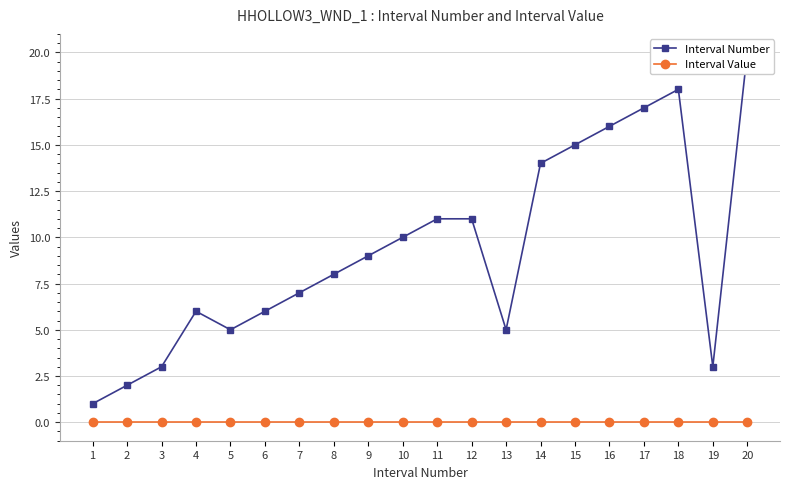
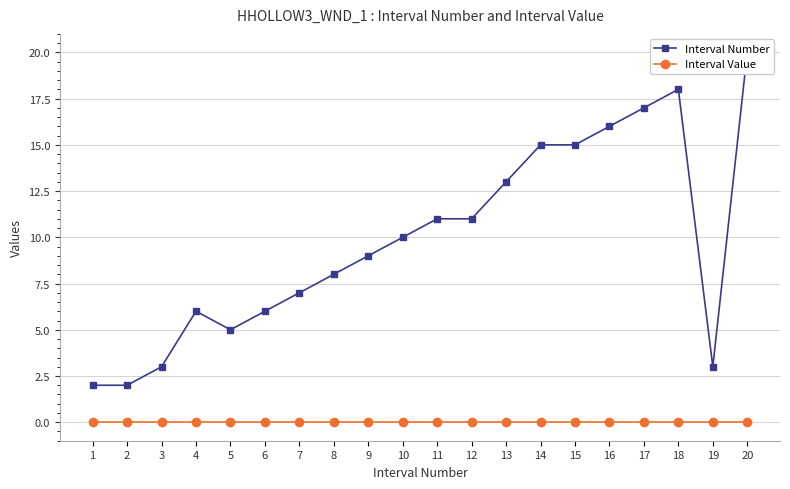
Interval Number, 1: 1 -> 2
Interval Number, 13: 5 -> 13
Interval Number, 14: 14 -> 15
